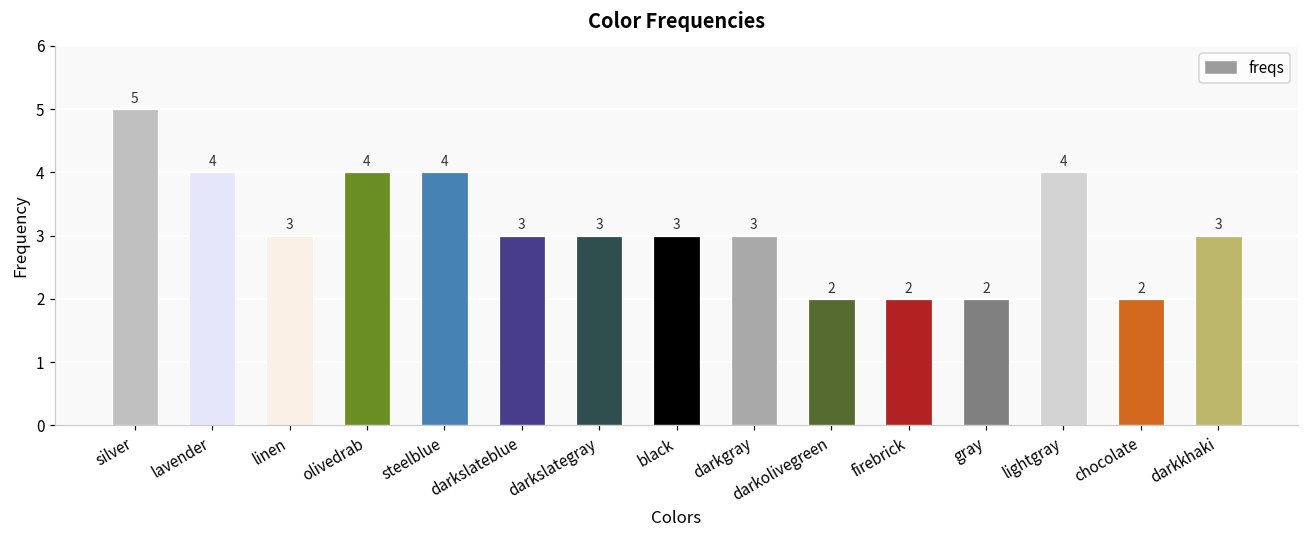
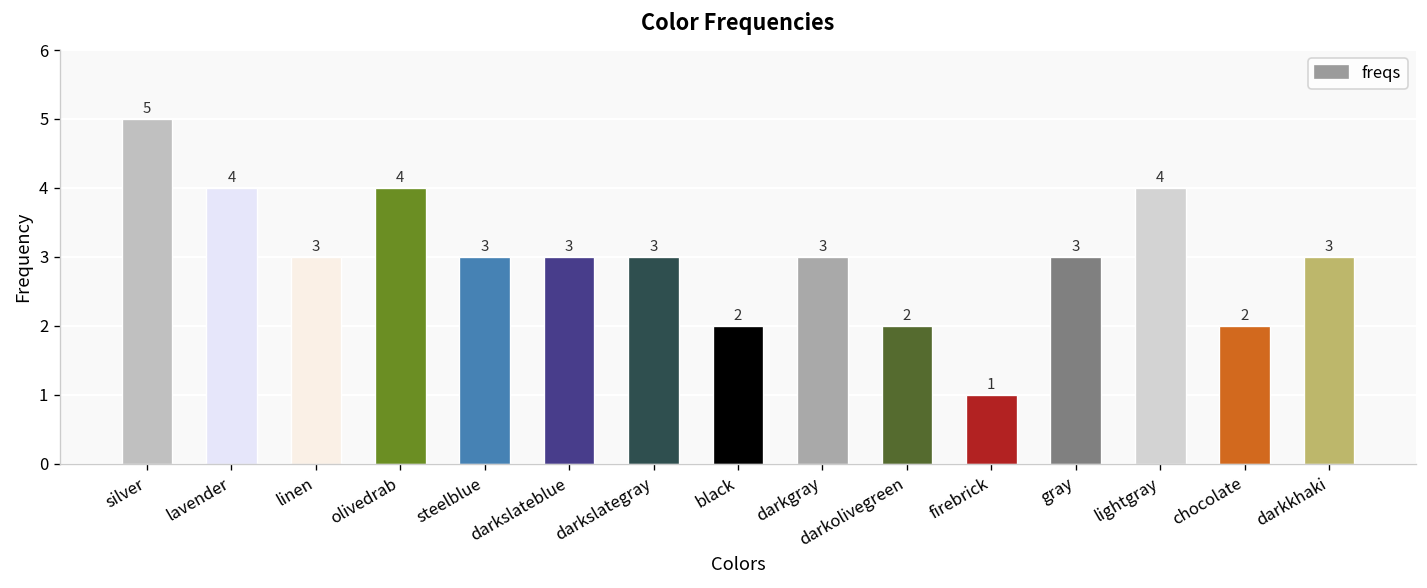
steelblue: 4 -> 3
black: 3 -> 2
firebrick: 2 -> 1
gray: 2 -> 3
